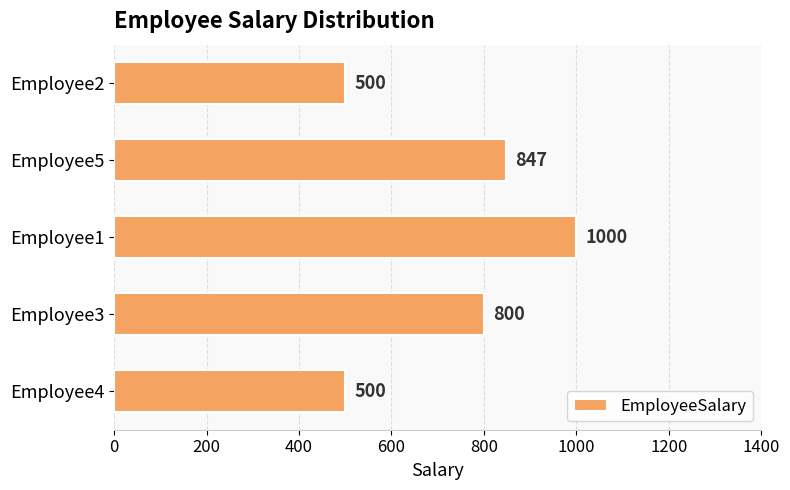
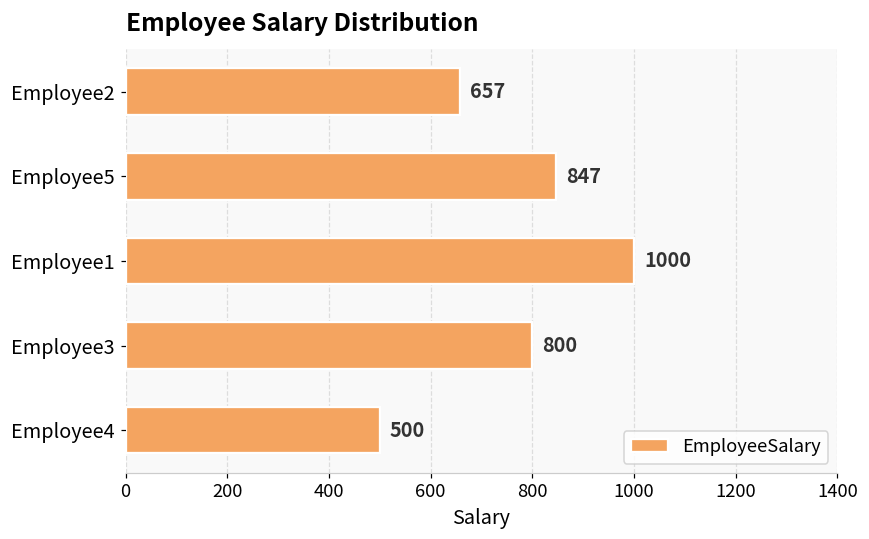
Employee2: 500 -> 657
